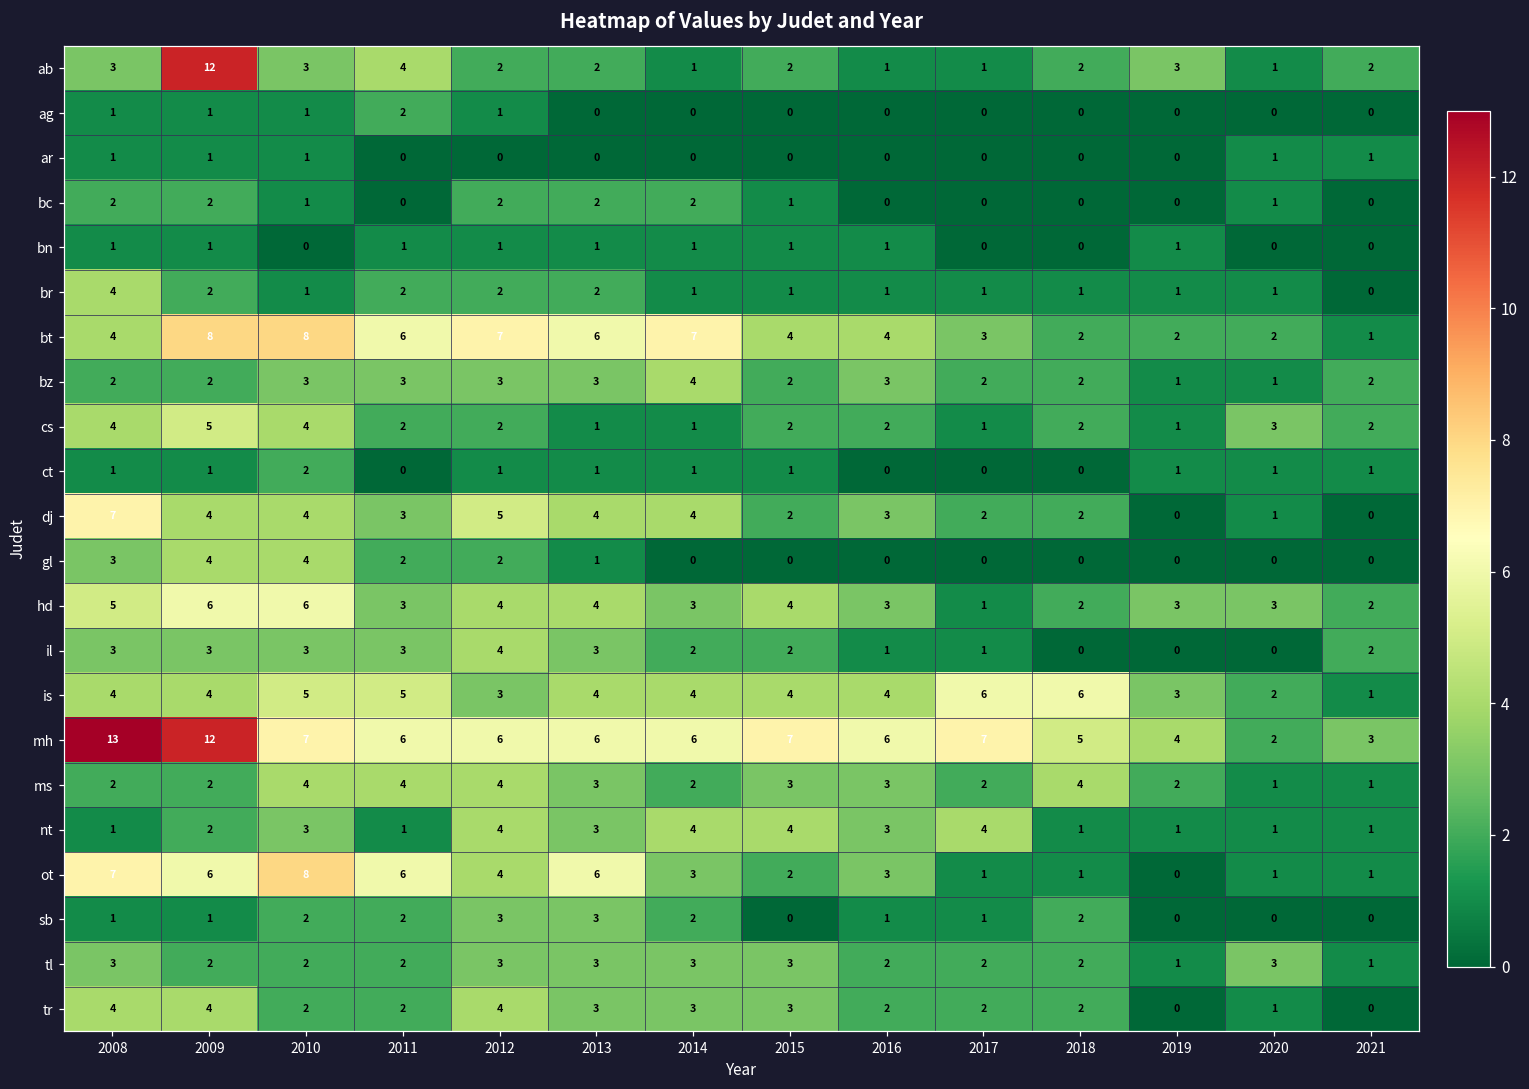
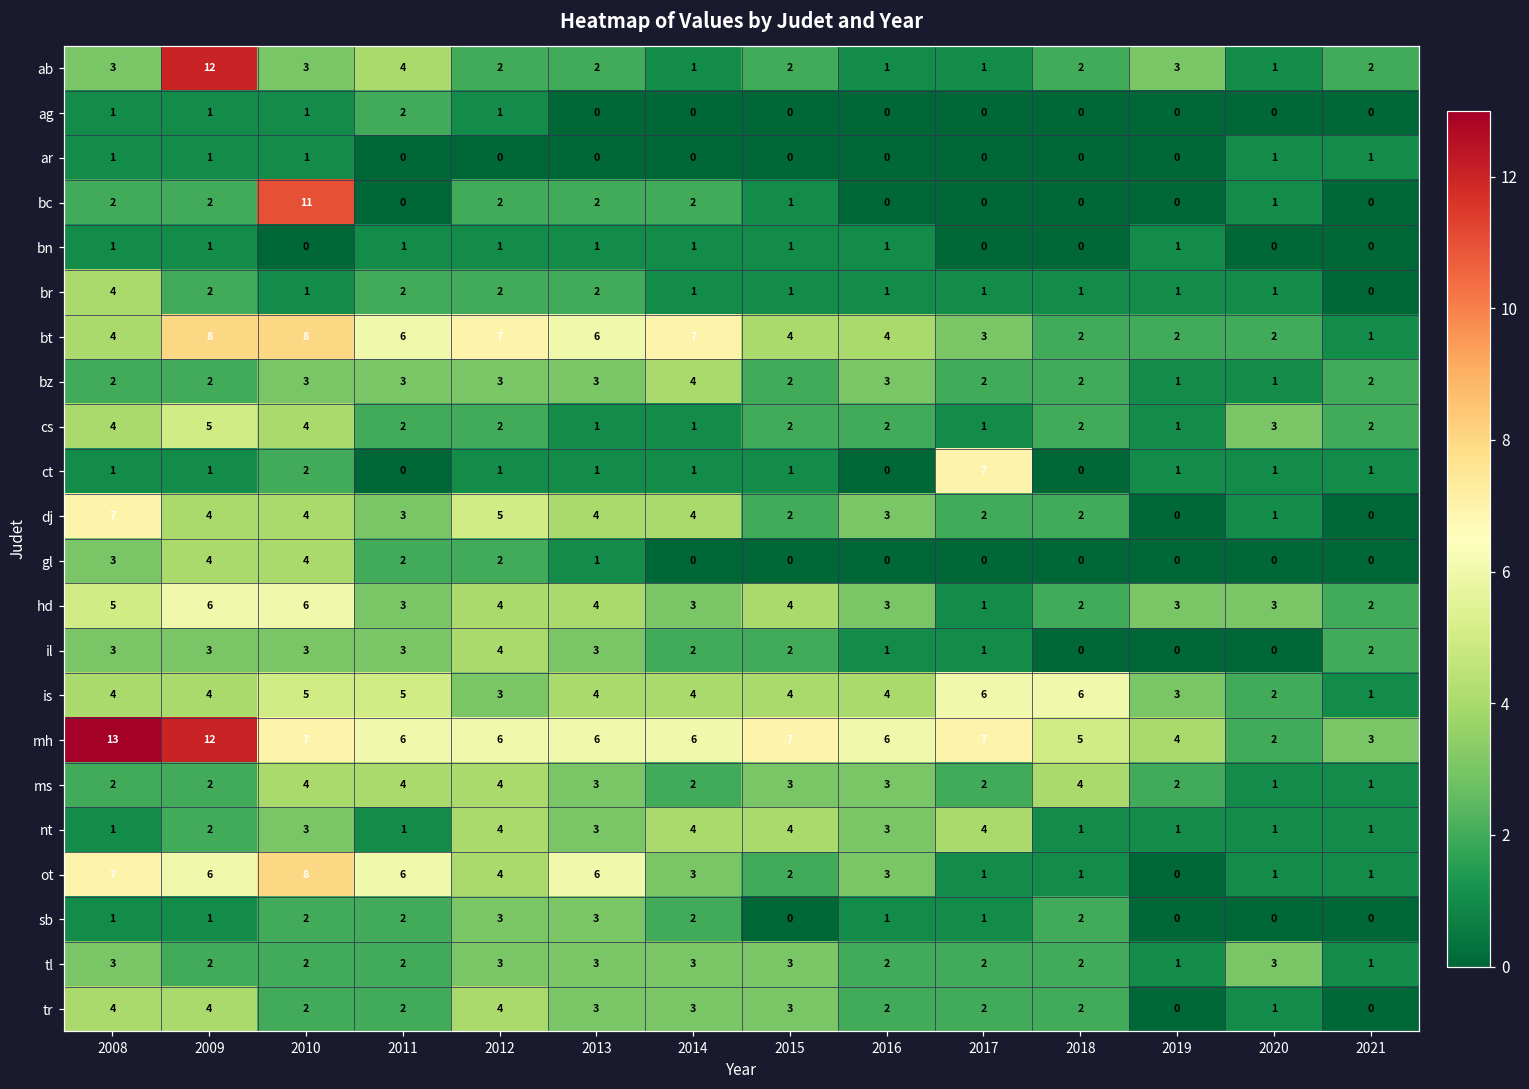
bc, 2010: 1 -> 11
ct, 2017: 0 -> 7
